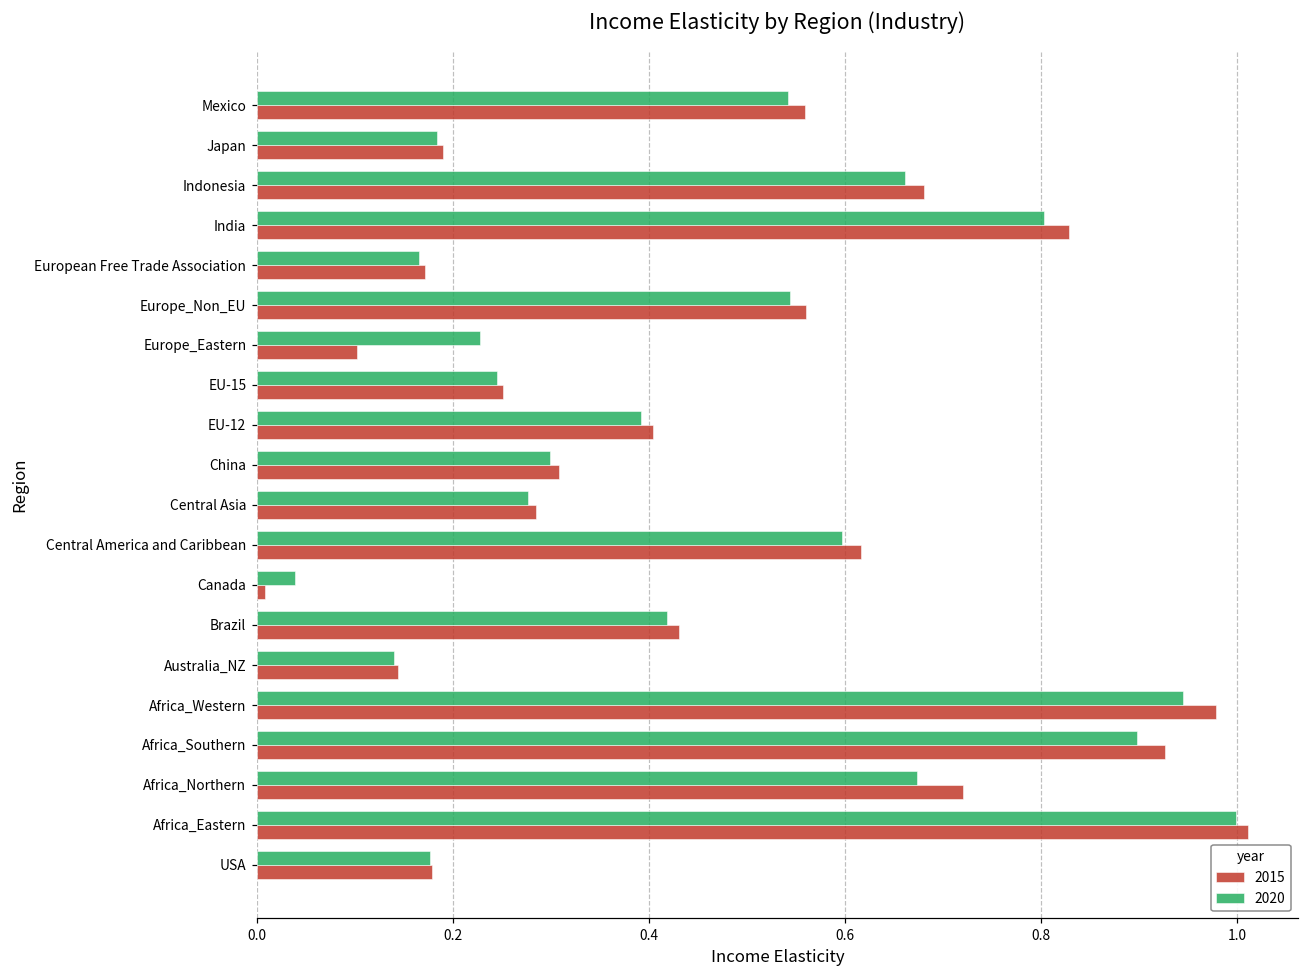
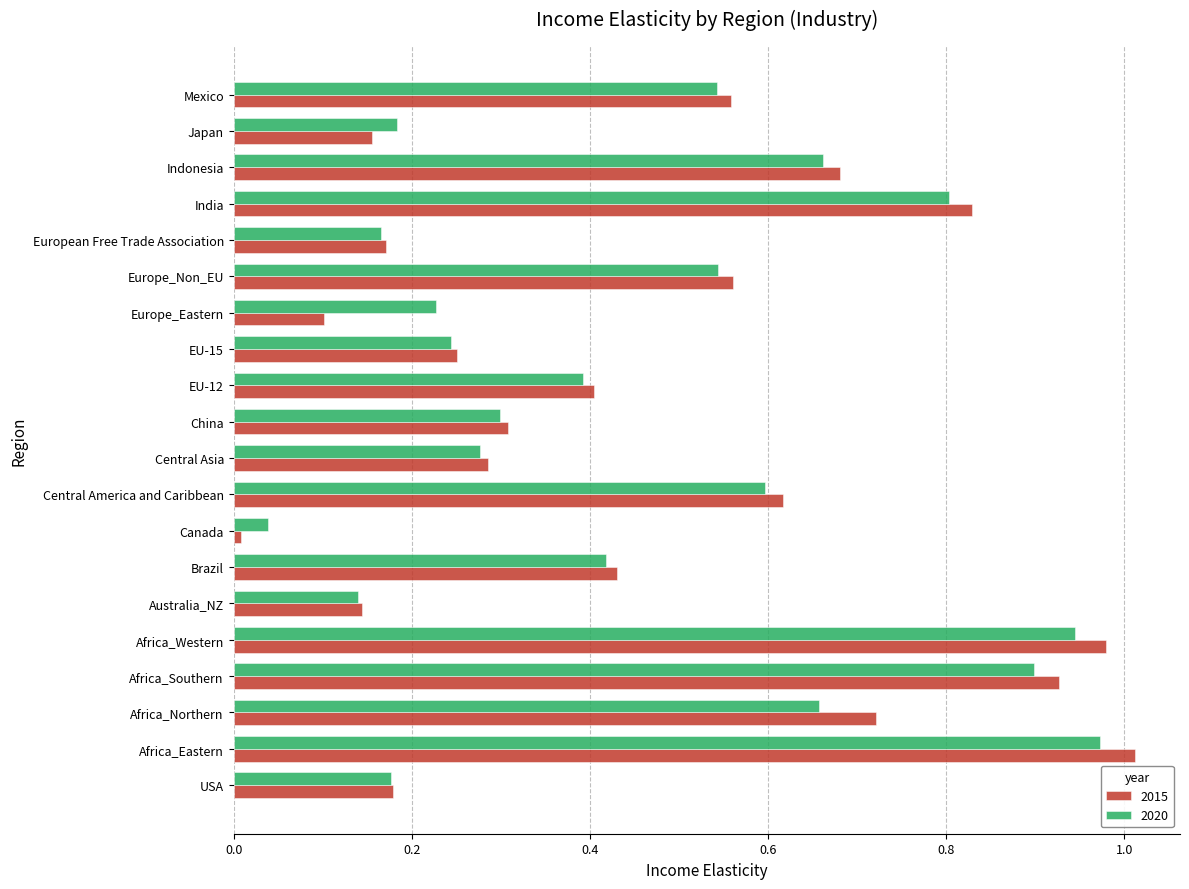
2015, Japan: 0.19 -> 0.16
2020, Africa_Northern: 0.67 -> 0.66
2020, Africa_Eastern: 1.00 -> 0.97
